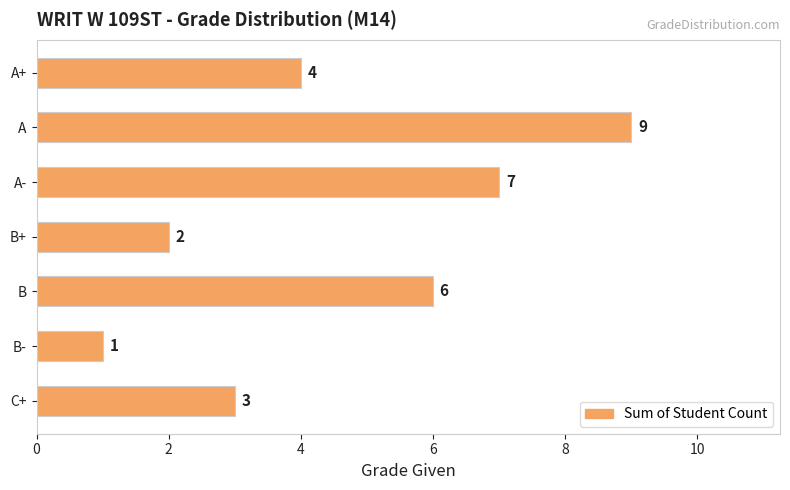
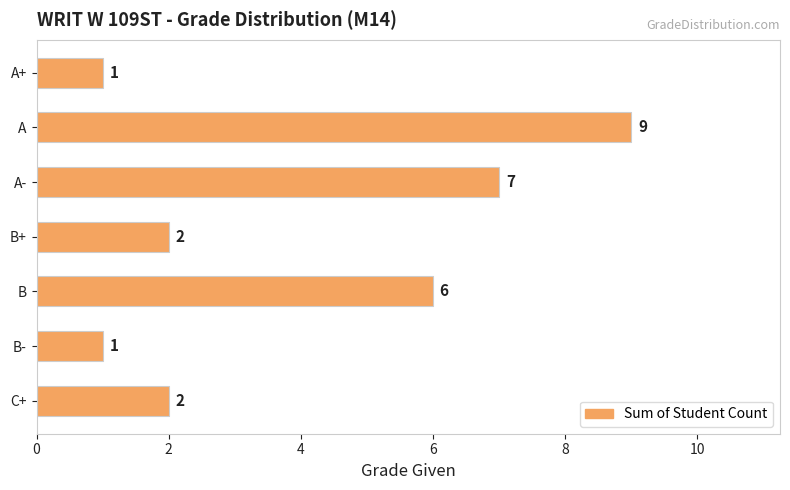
A+: 4 -> 1
C+: 3 -> 2
